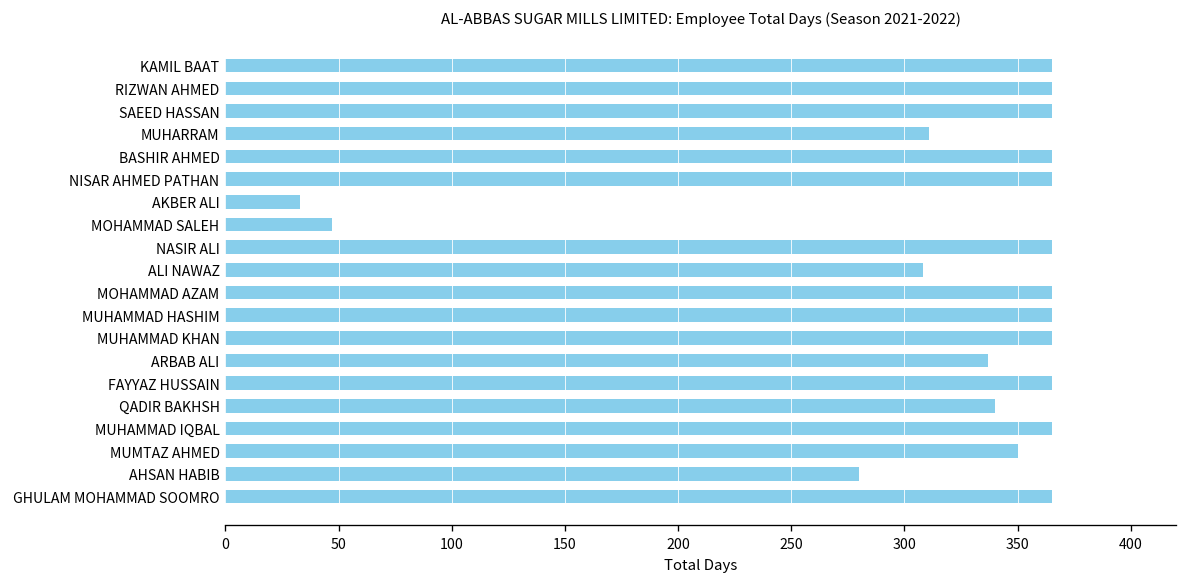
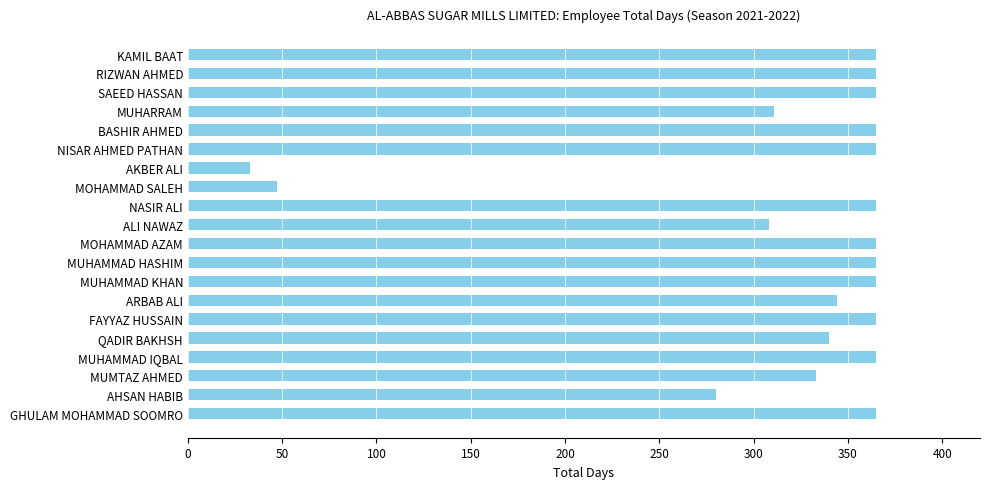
ARBAB ALI: 337 -> 344
MUMTAZ AHMED: 350 -> 333
